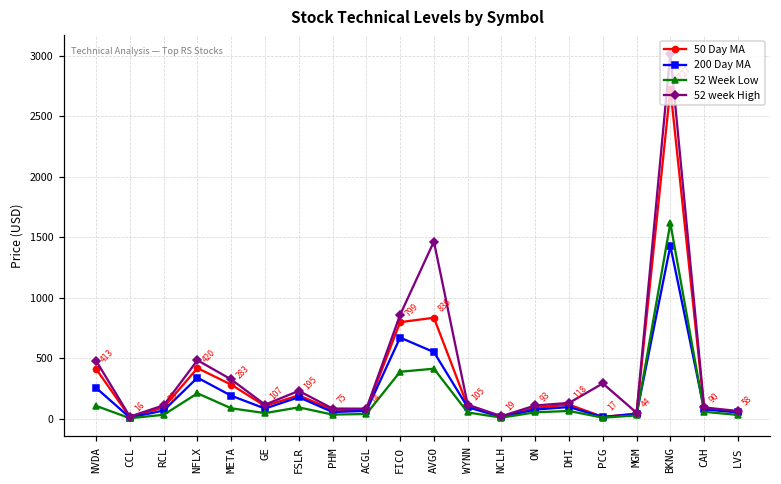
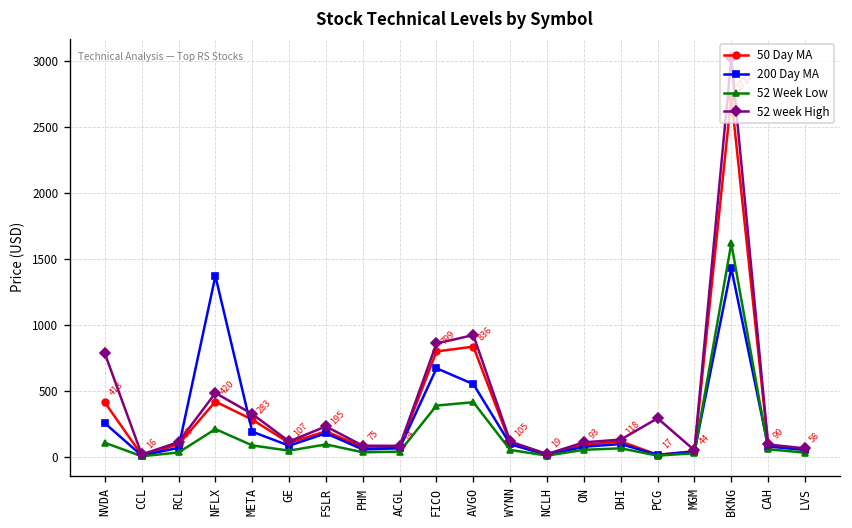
52 week High, NVDA: 480 -> 780
200 Day MA, NFLX: 340 -> 1370
52 week High, AVGO: 1470 -> 920
